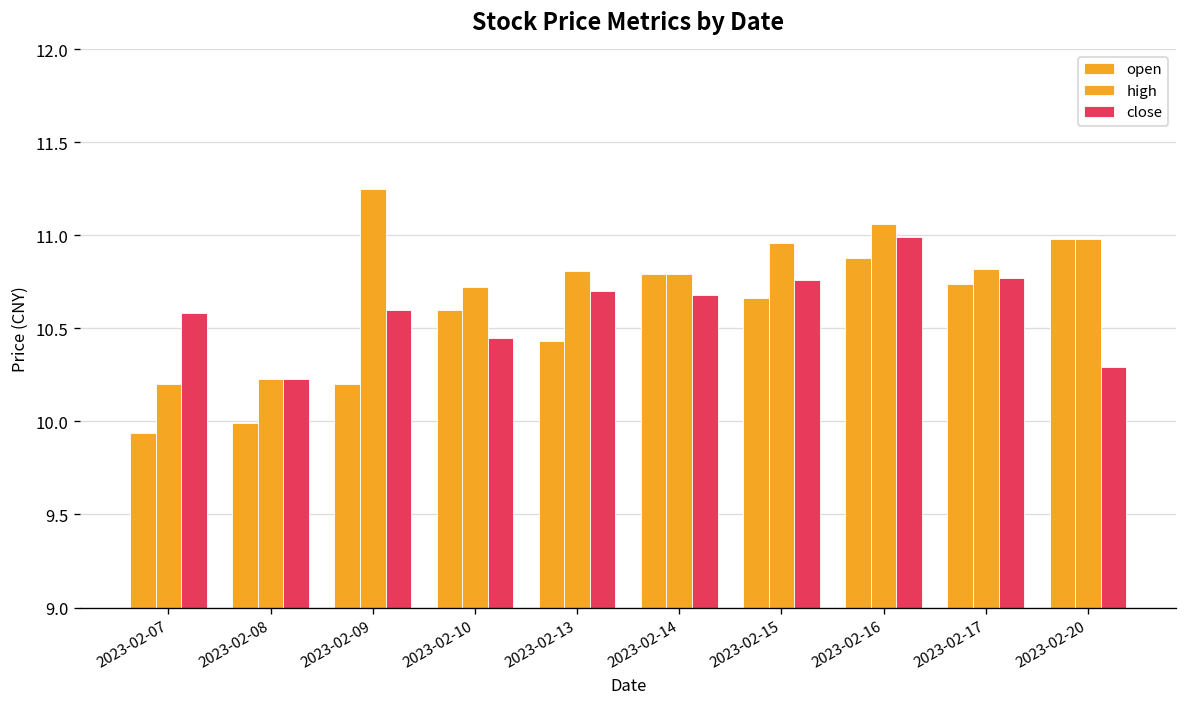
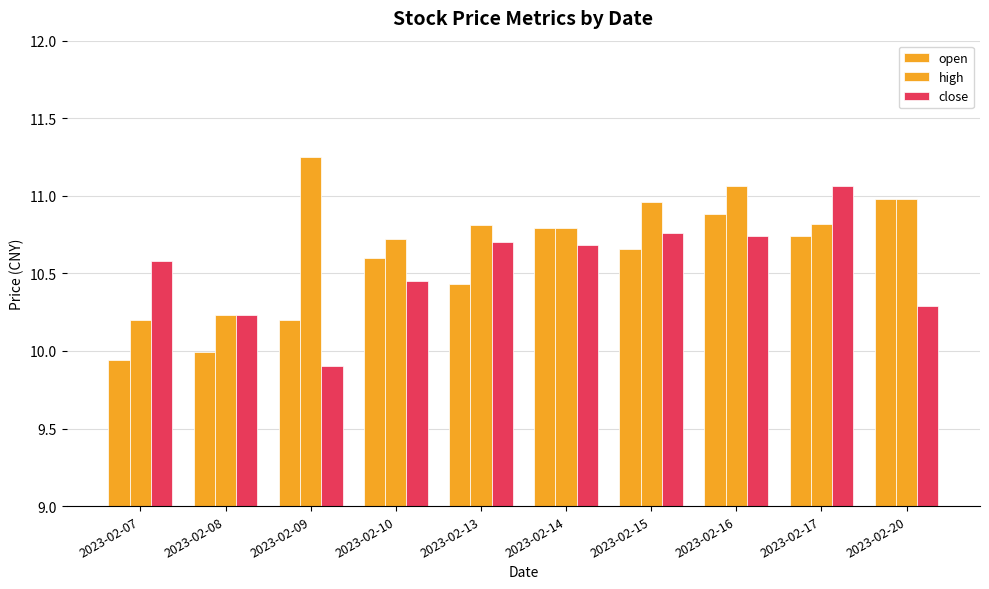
close, 2023-02-09: 10.6 -> 9.9
close, 2023-02-16: 10.99 -> 10.74
close, 2023-02-17: 10.77 -> 11.06
